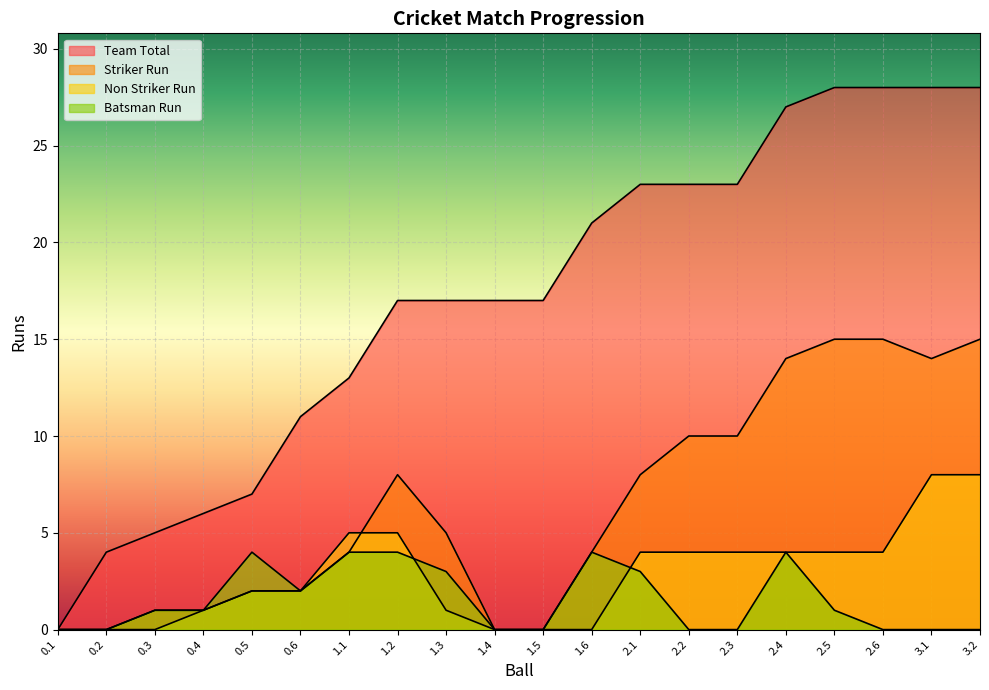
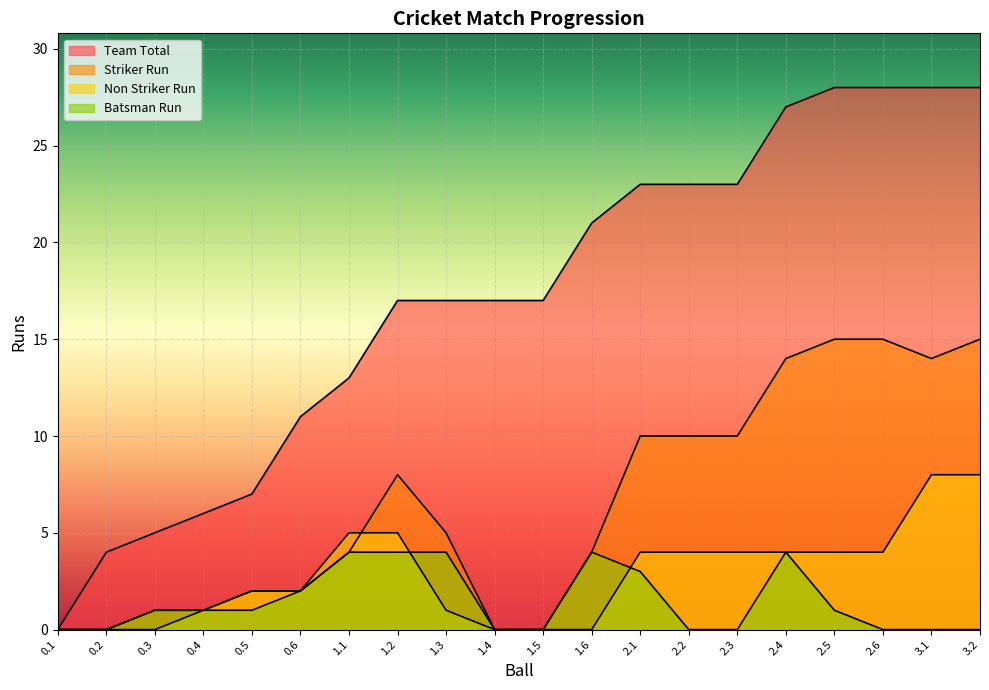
Batsman Run, 0.5: 4 -> 1
Batsman Run, 1.3: 3 -> 4
Striker Run, 2.1: 8 -> 10
